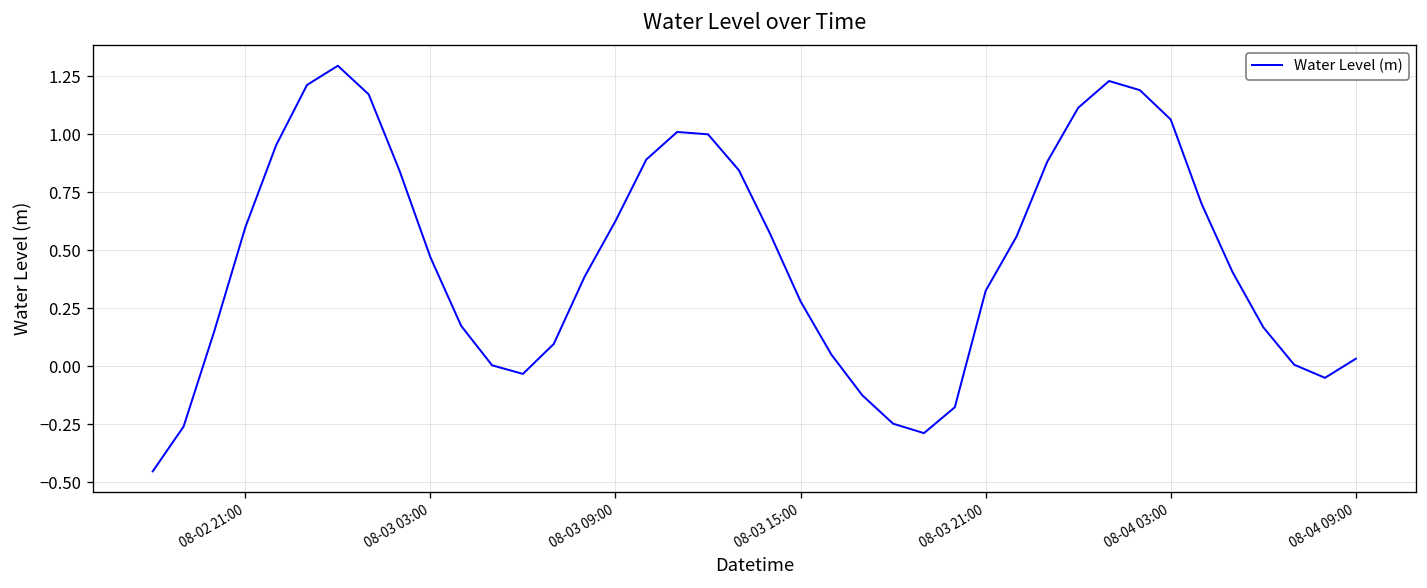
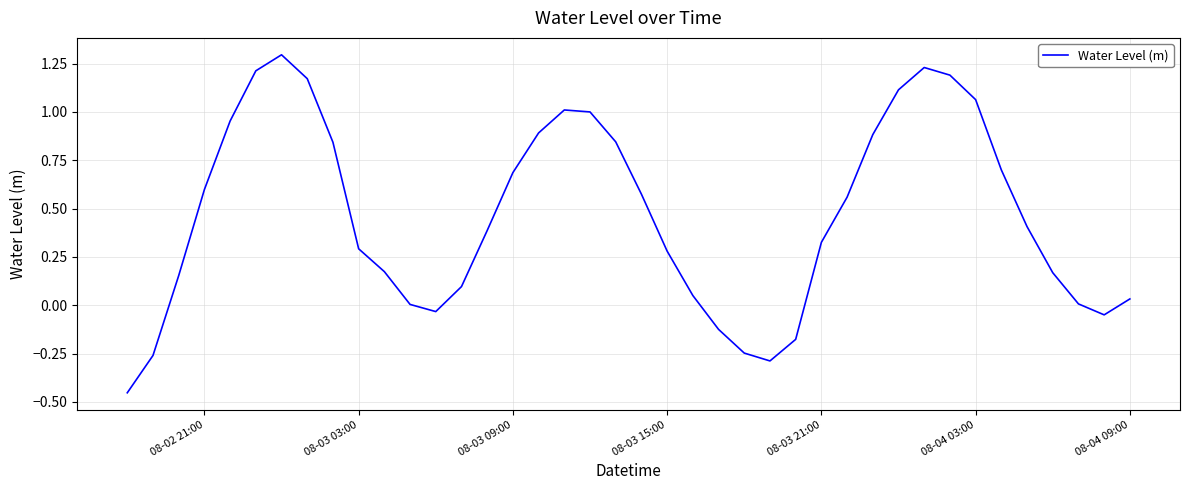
08-03 03:00: 0.47 -> 0.29
08-03 09:00: 0.63 -> 0.69
